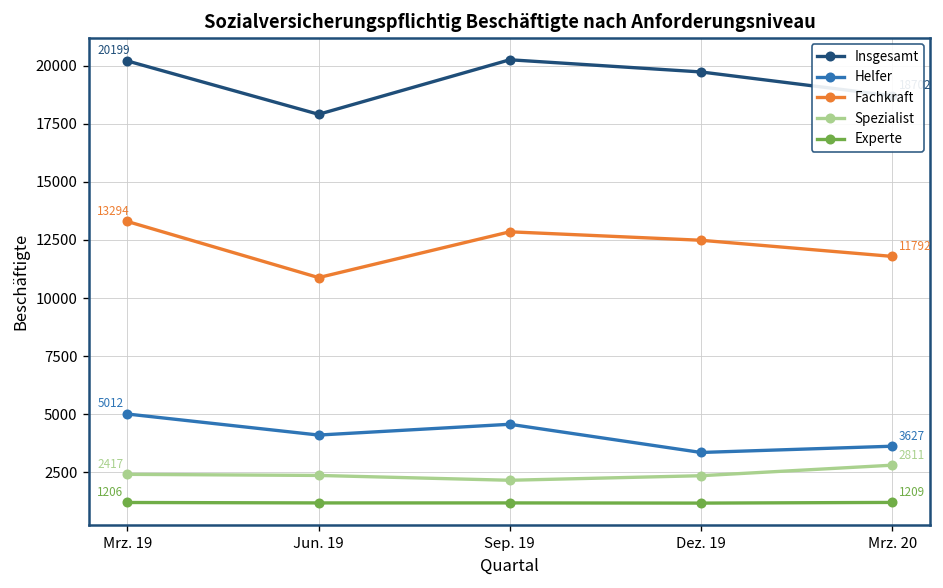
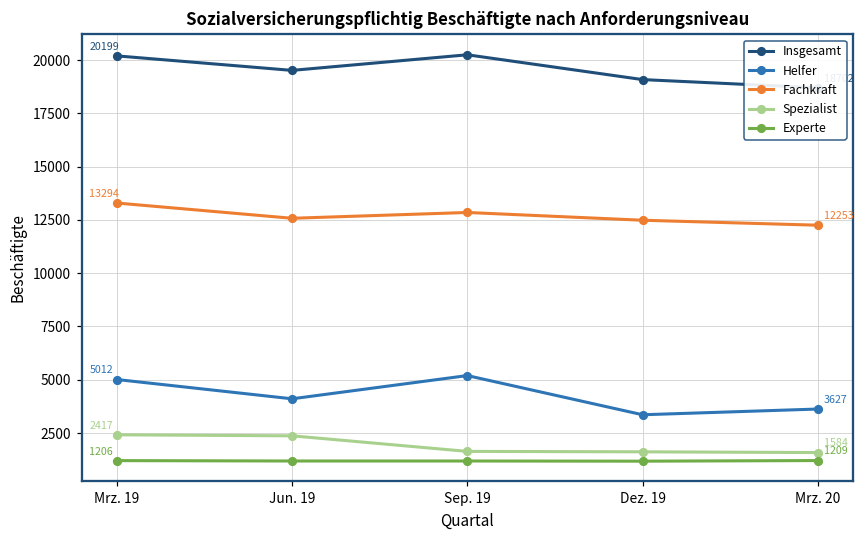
Insgesamt, Jun. 19: 17900 -> 19500
Fachkraft, Jun. 19: 10900 -> 12600
Helfer, Sep. 19: 4600 -> 5200
Spezialist, Sep. 19: 2200 -> 1600
Insgesamt, Dez. 19: 19700 -> 19100
Spezialist, Dez. 19: 2400 -> 1600
Fachkraft, Mrz. 20: 11792 -> 12253
Spezialist, Mrz. 20: 2811 -> 1584
